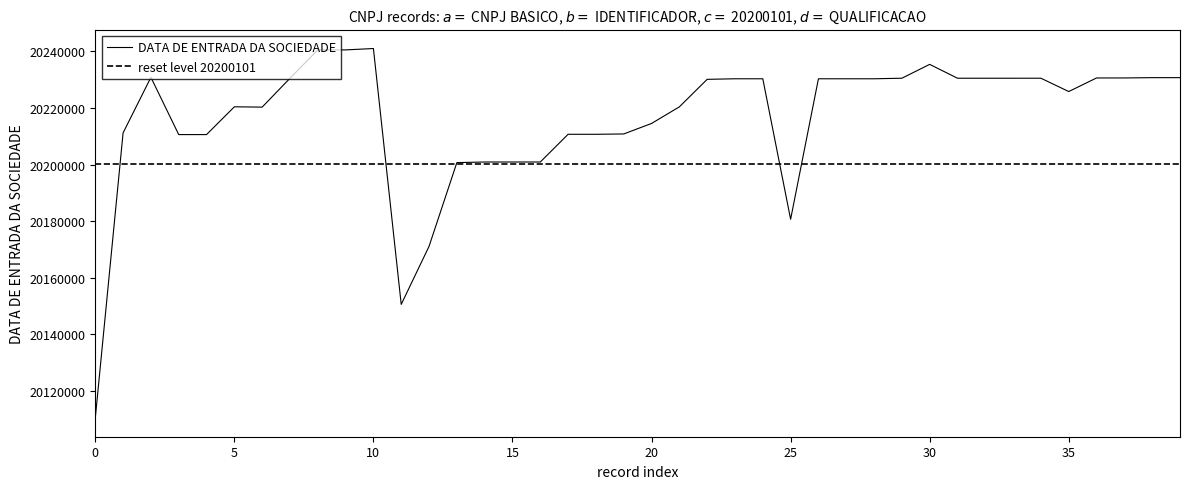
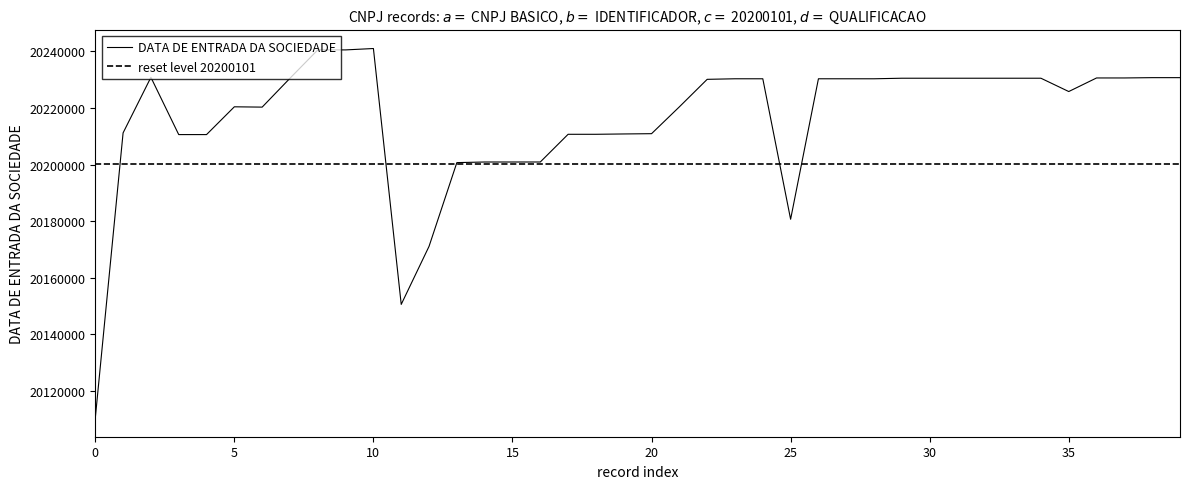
20: 20215000 -> 20211000
30: 20235000 -> 20231000
